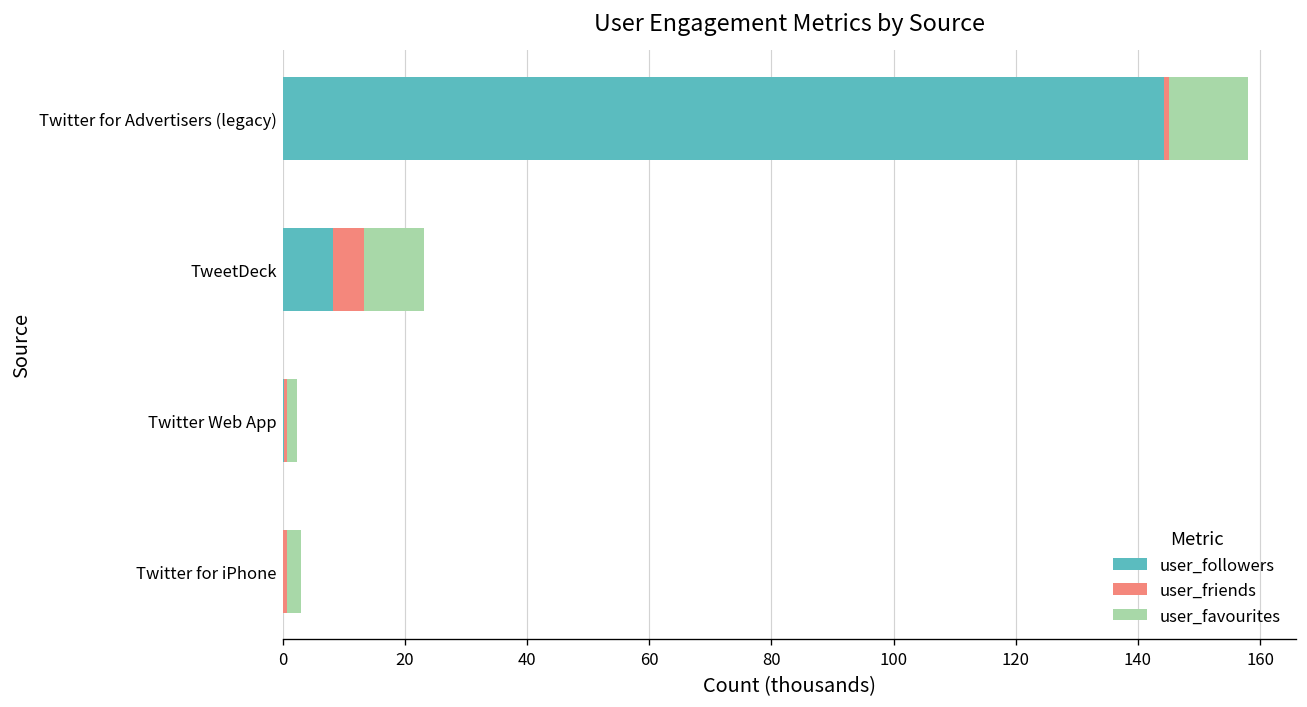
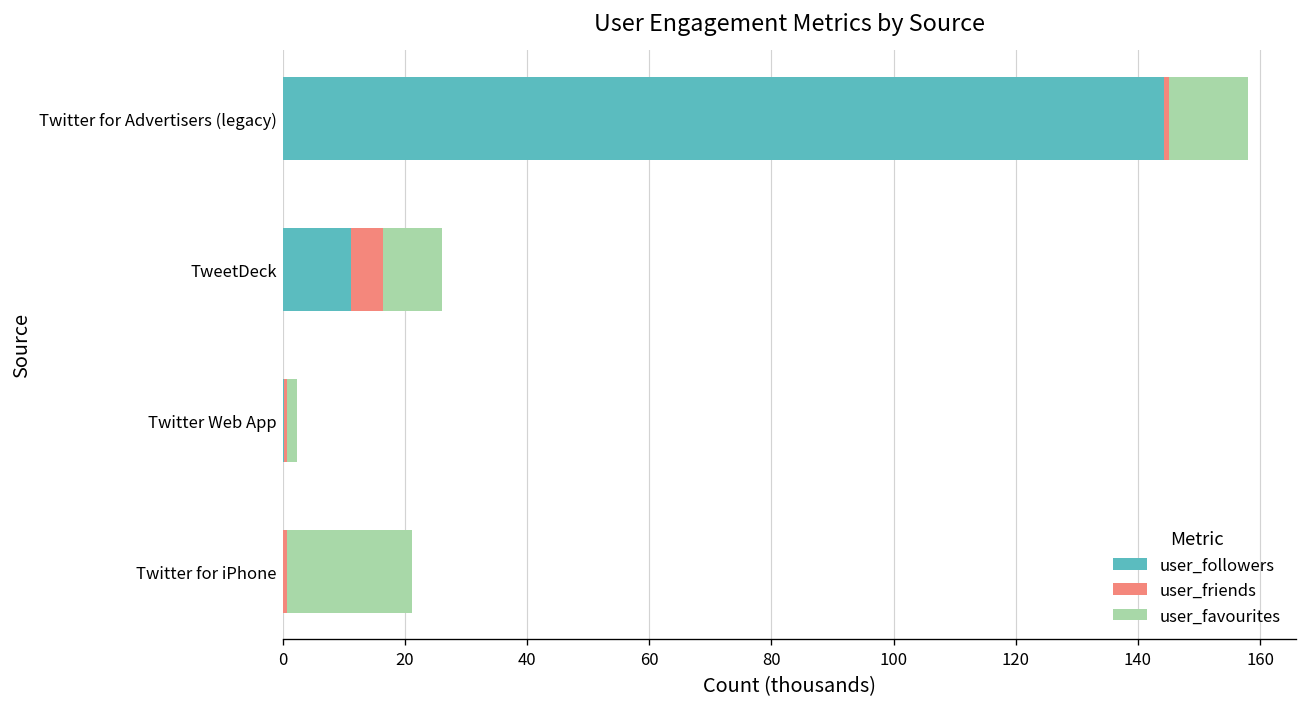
user_followers, TweetDeck: 8 -> 11
user_favourites, Twitter for iPhone: 2 -> 21
